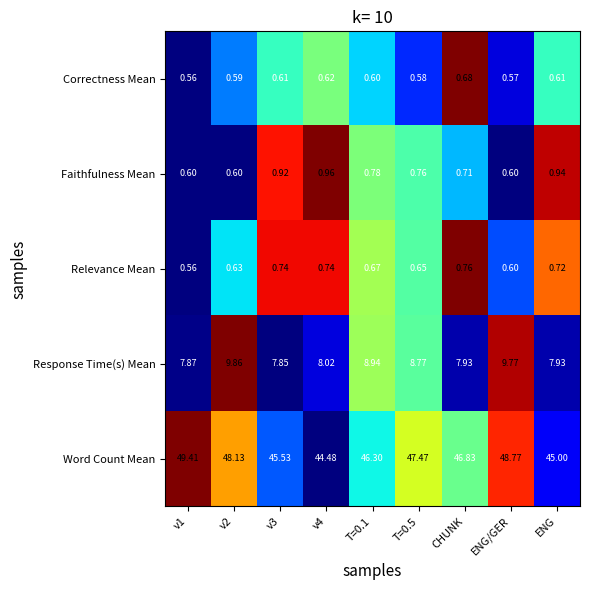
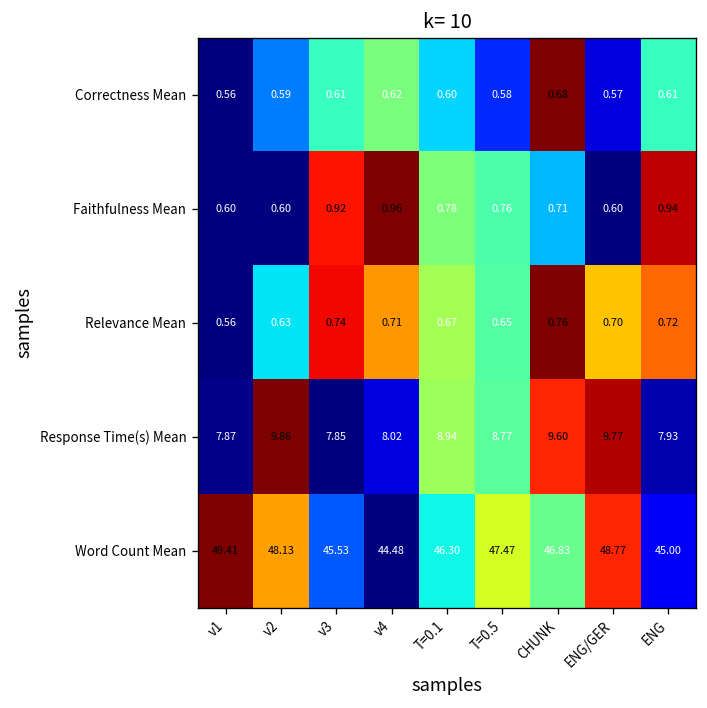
Relevance Mean, v4: 0.74 -> 0.71
Relevance Mean, ENG/GER: 0.60 -> 0.70
Response Time(s) Mean, CHUNK: 7.93 -> 9.60
